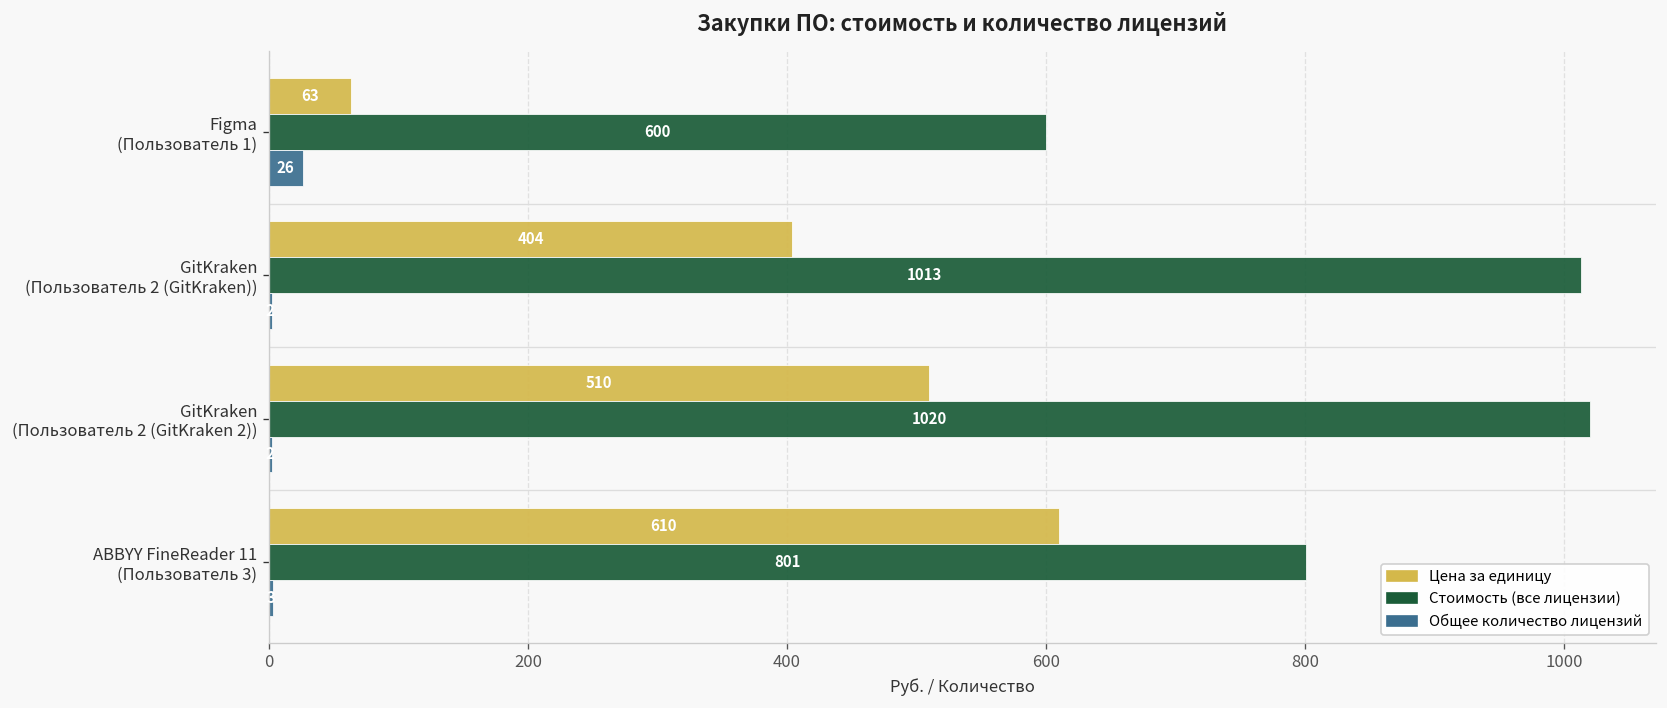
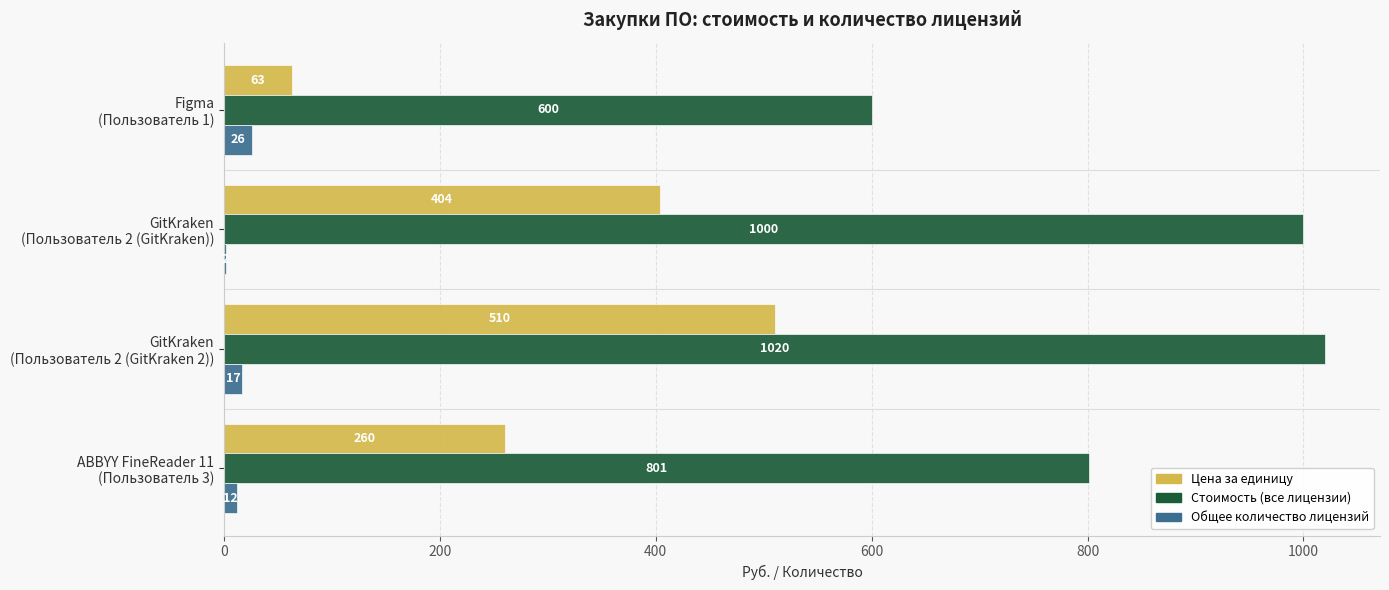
Стоимость (все лицензии), GitKraken (Пользователь 2 (GitKraken)): 1013 -> 1000
Общее количество лицензий, GitKraken (Пользователь 2 (GitKraken 2)): 2 -> 17
Цена за единицу, ABBYY FineReader 11 (Пользователь 3): 610 -> 260
Общее количество лицензий, ABBYY FineReader 11 (Пользователь 3): 3 -> 12
